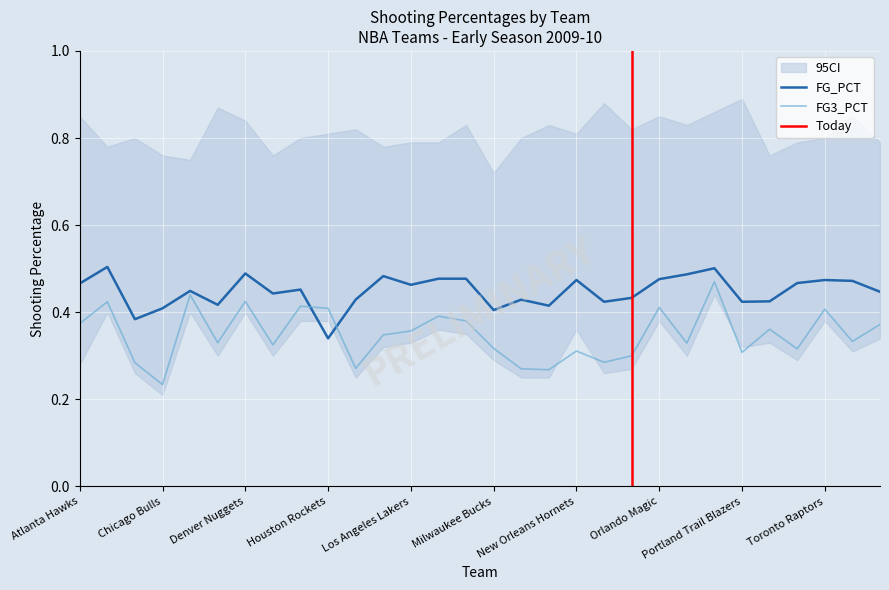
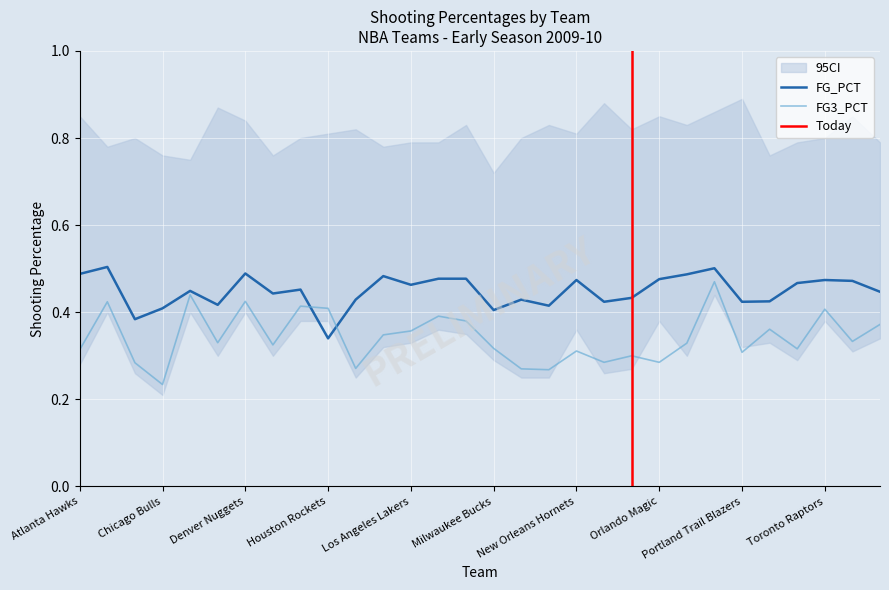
FG_PCT, Atlanta Hawks: 0.47 -> 0.49
FG3_PCT, Atlanta Hawks: 0.37 -> 0.31
FG3_PCT, Orlando Magic: 0.41 -> 0.29
